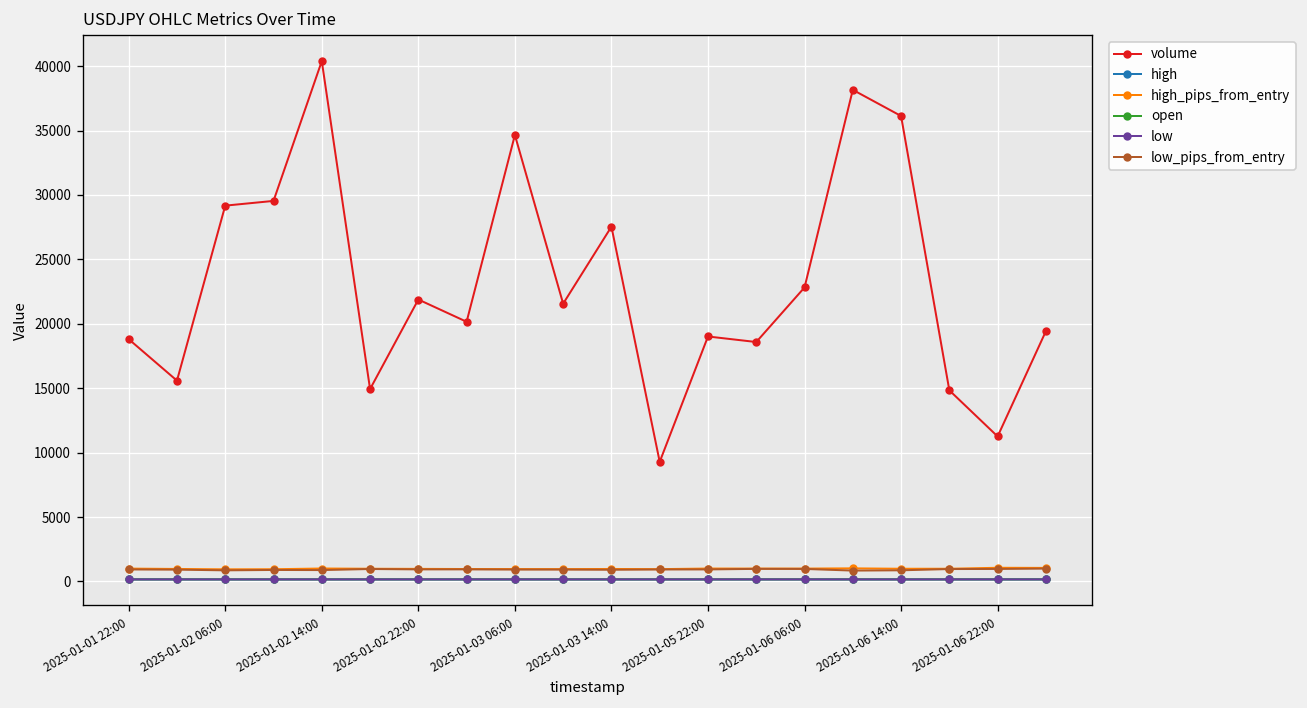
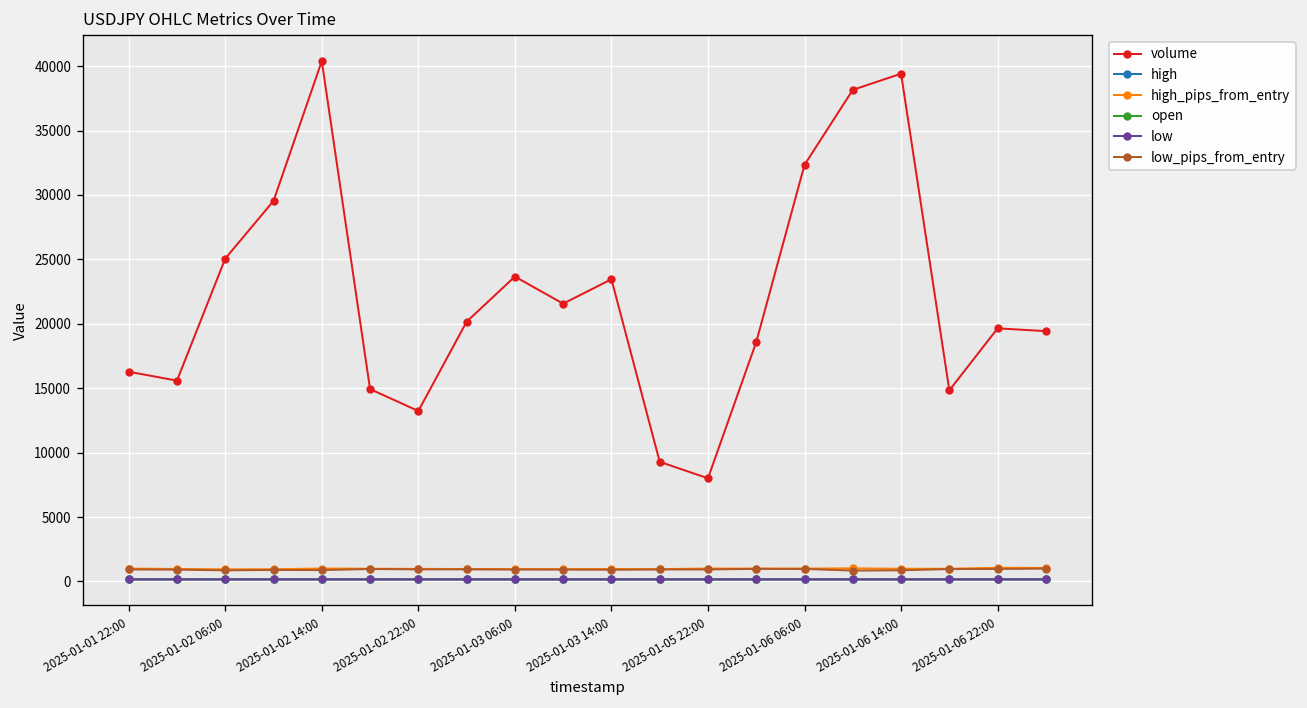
volume, 2025-01-01 22:00: 18800 -> 16300
volume, 2025-01-02 06:00: 29200 -> 25100
volume, 2025-01-02 22:00: 21900 -> 13200
volume, 2025-01-03 06:00: 34600 -> 23700
volume, 2025-01-03 14:00: 27500 -> 23500
volume, 2025-01-05 22:00: 19000 -> 8000
volume, 2025-01-06 06:00: 22800 -> 32300
volume, 2025-01-06 14:00: 36100 -> 39400
volume, 2025-01-06 22:00: 11300 -> 19600
